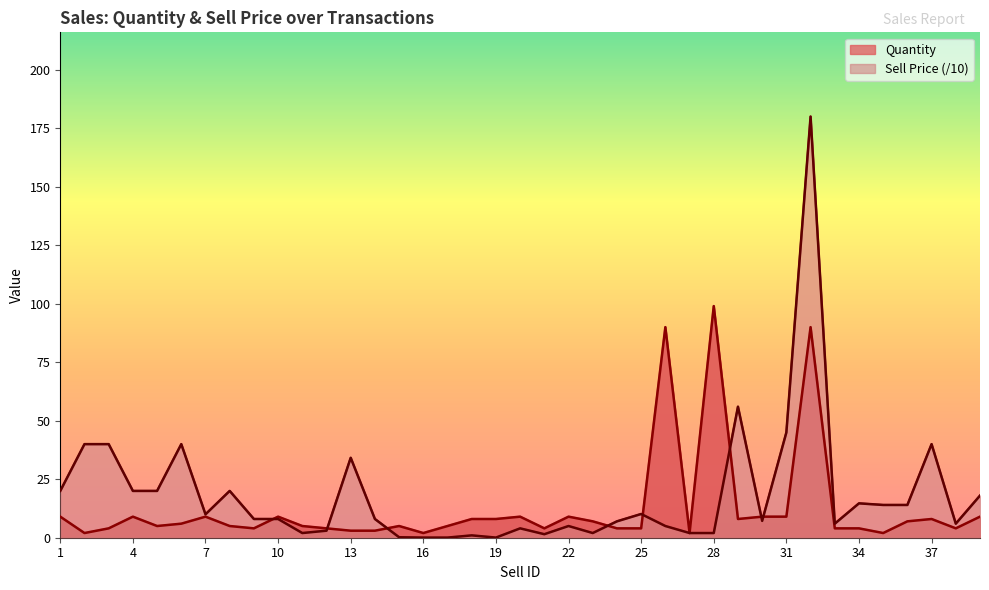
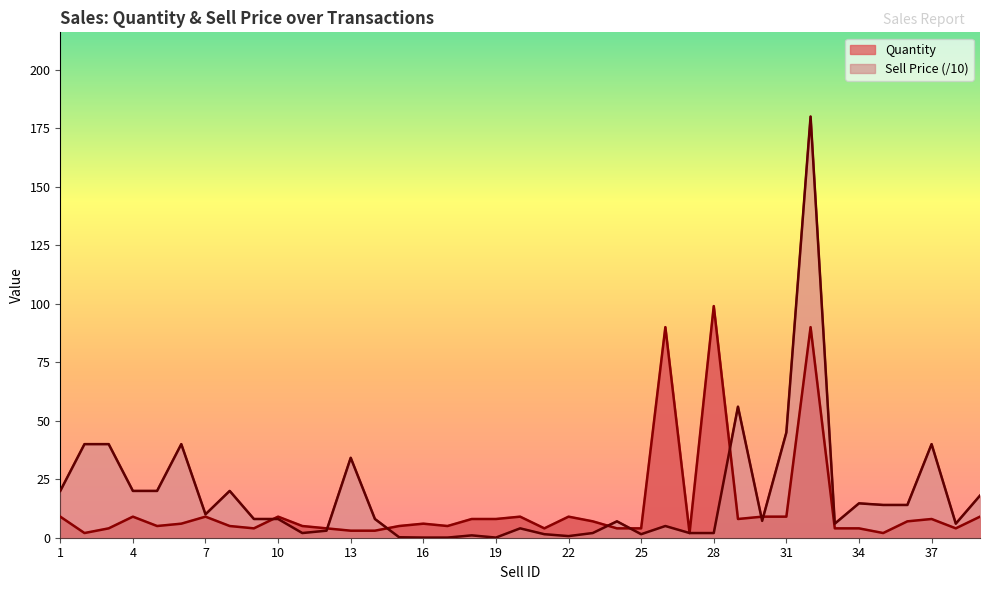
Quantity, 16: 2 -> 6
Sell Price (/10), 22: 5 -> 1
Sell Price (/10), 25: 10 -> 2
